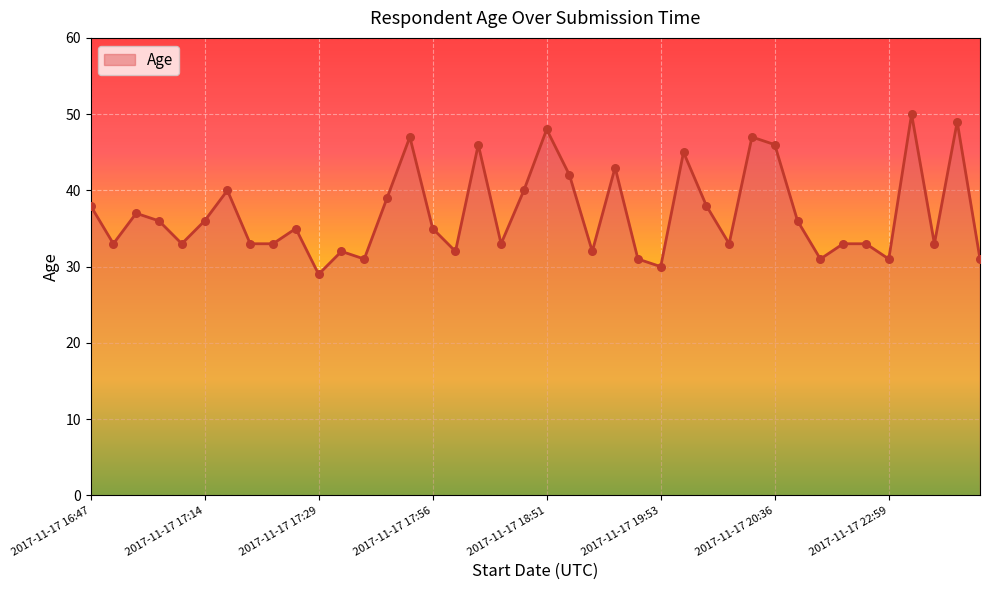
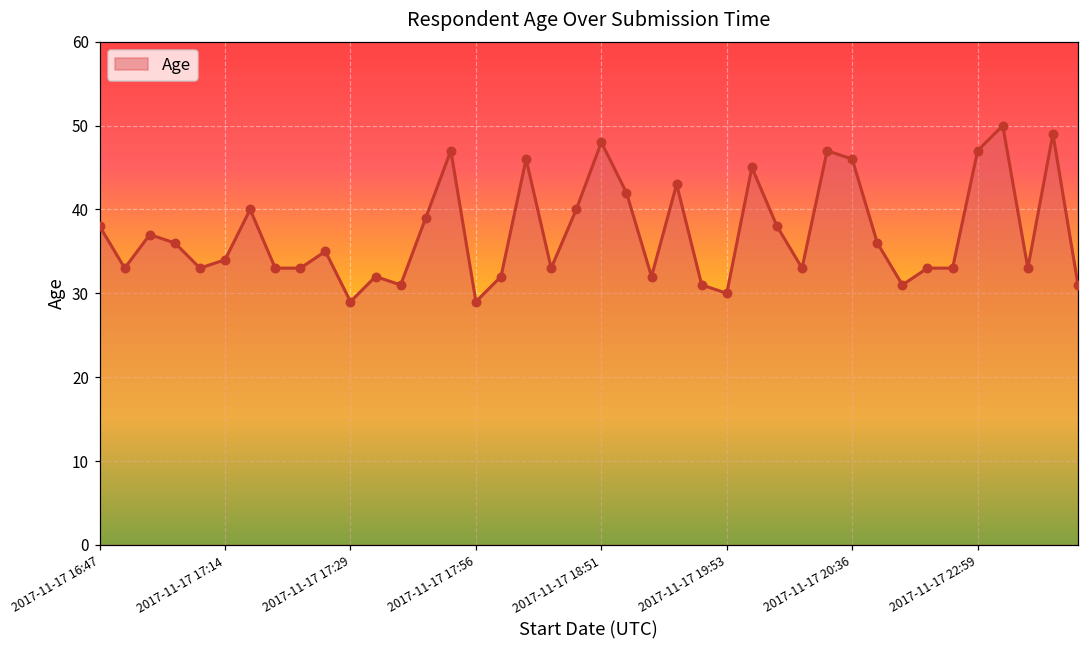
2017-11-17 17:14: 36 -> 34
2017-11-17 17:56: 35 -> 29
2017-11-17 22:59: 31 -> 47
